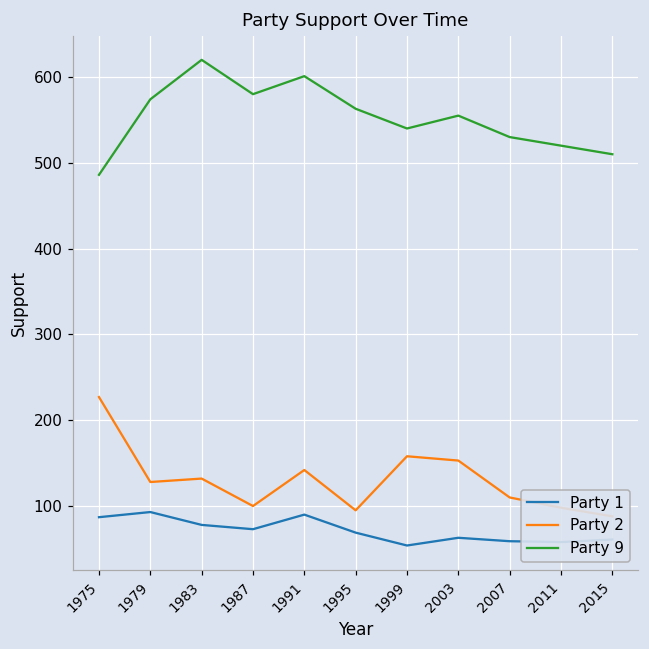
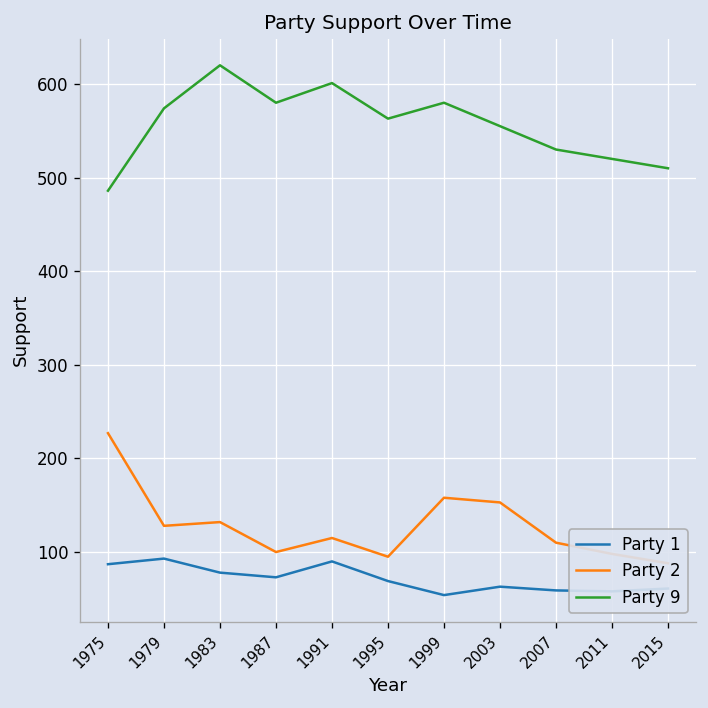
Party 2, 1991: 140 -> 120
Party 9, 1999: 540 -> 580
